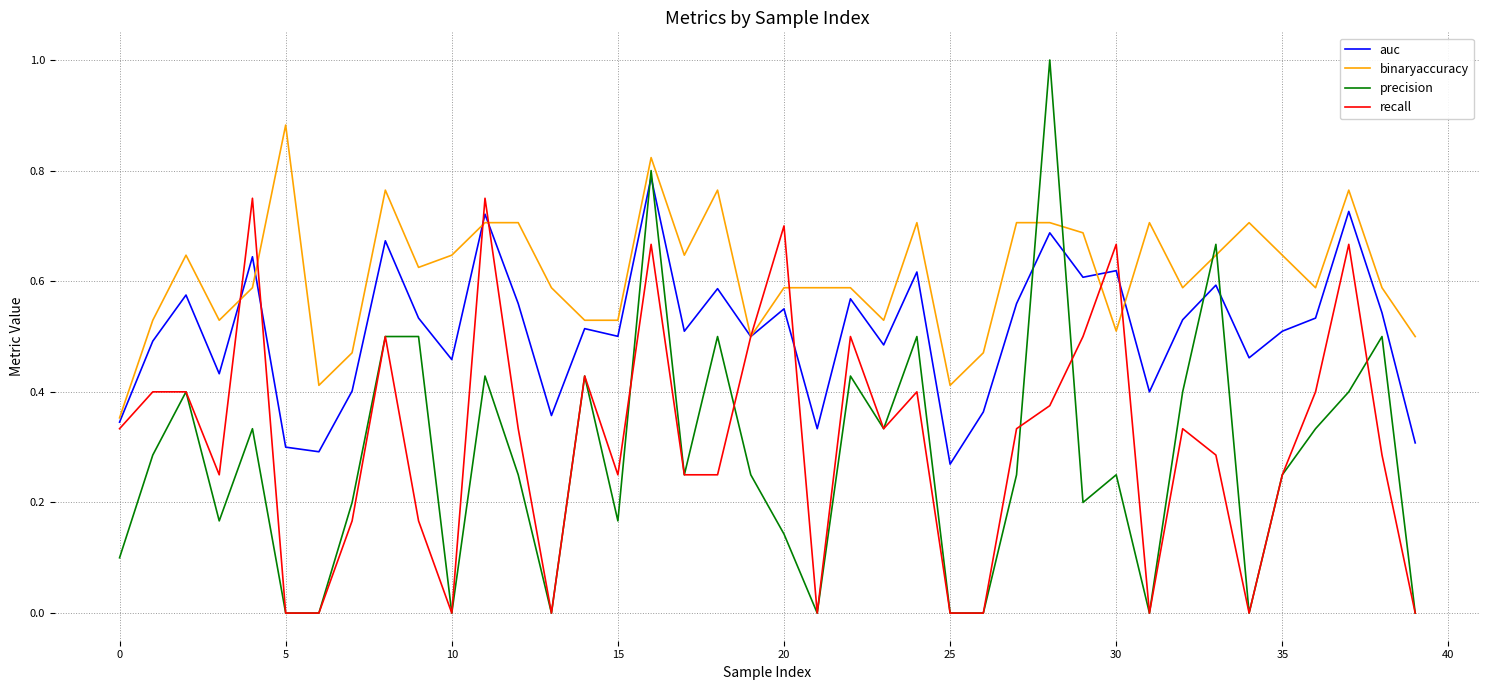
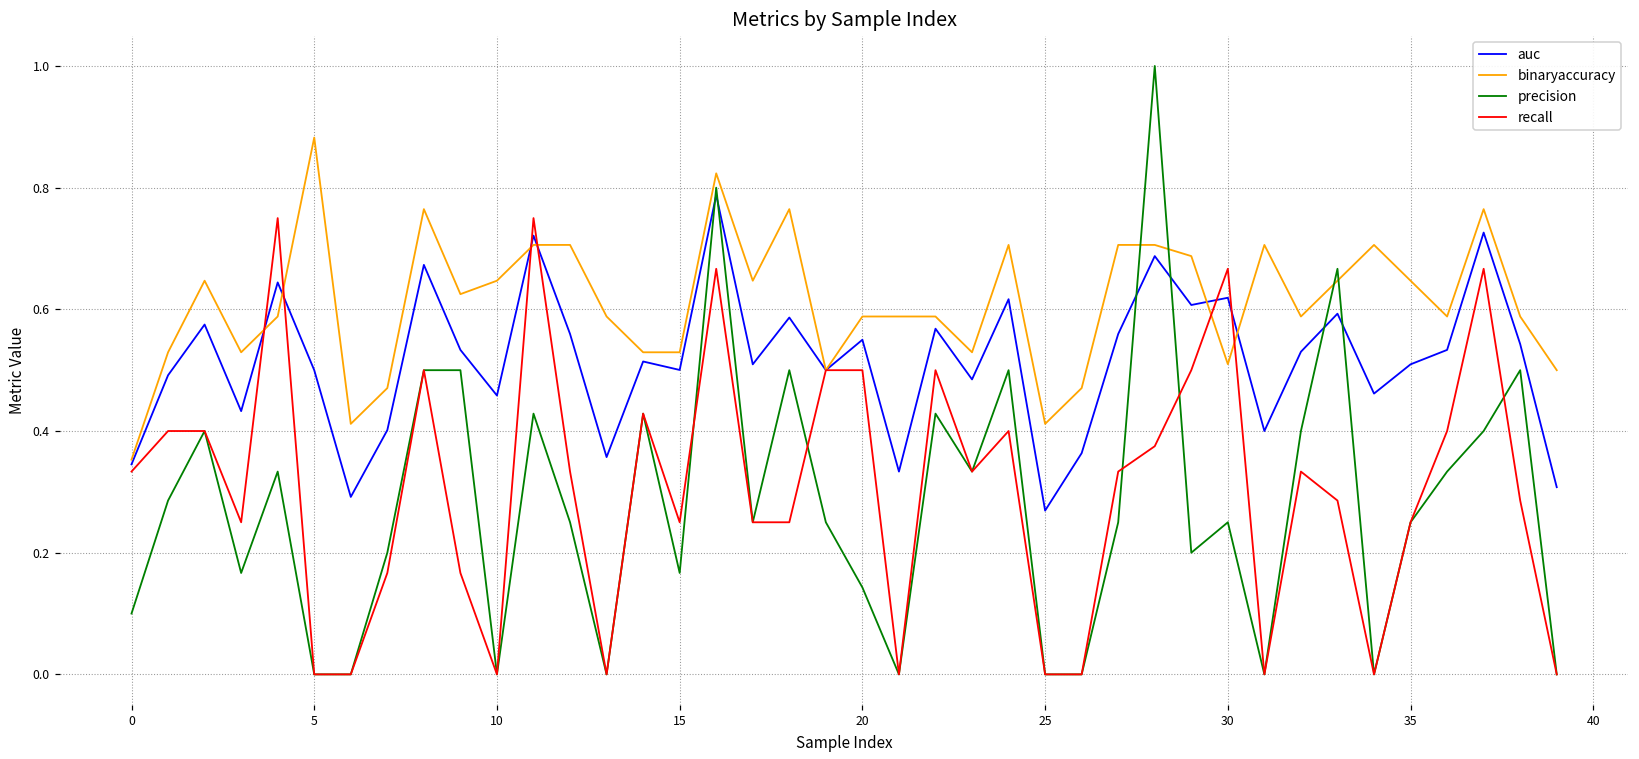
auc, 5: 0.3 -> 0.5
recall, 20: 0.7 -> 0.5
